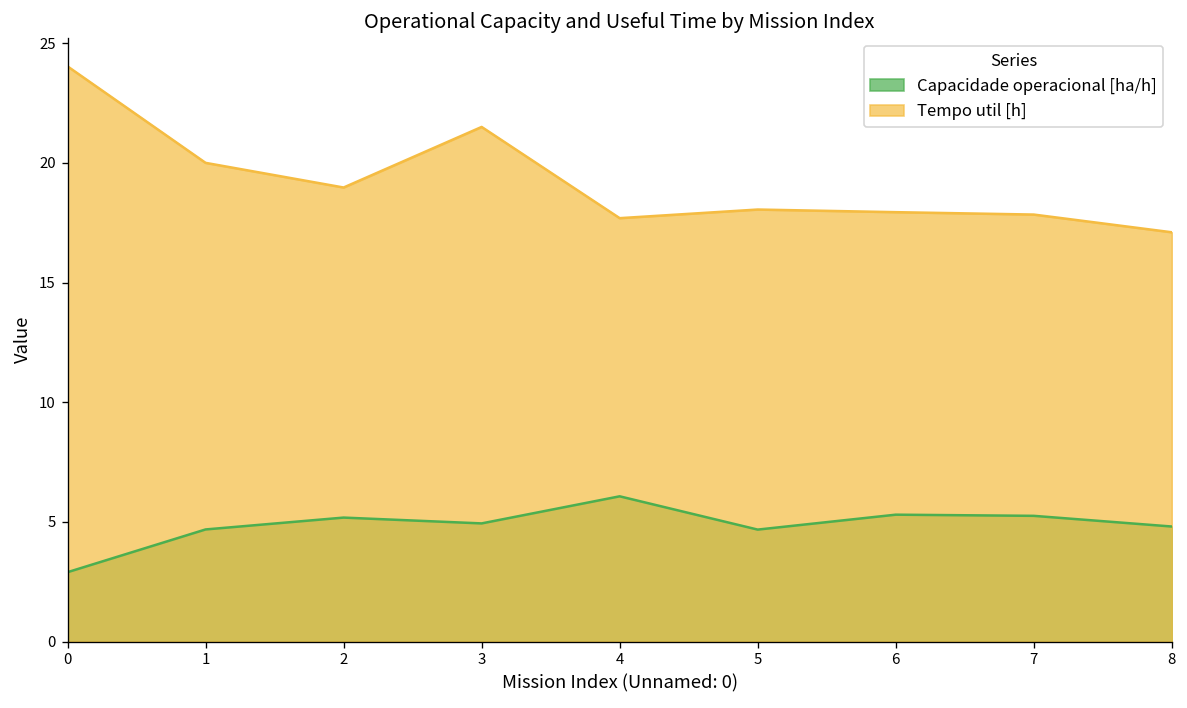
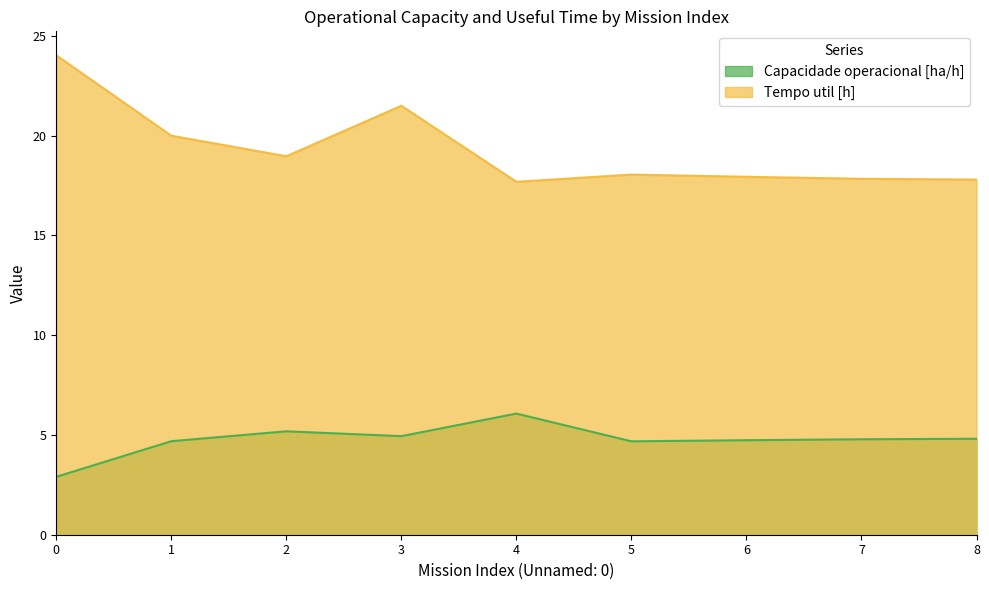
Capacidade operacional [ha/h], 6: 5.3 -> 4.7
Capacidade operacional [ha/h], 7: 5.3 -> 4.8
Tempo util [h], 8: 17.1 -> 17.8
